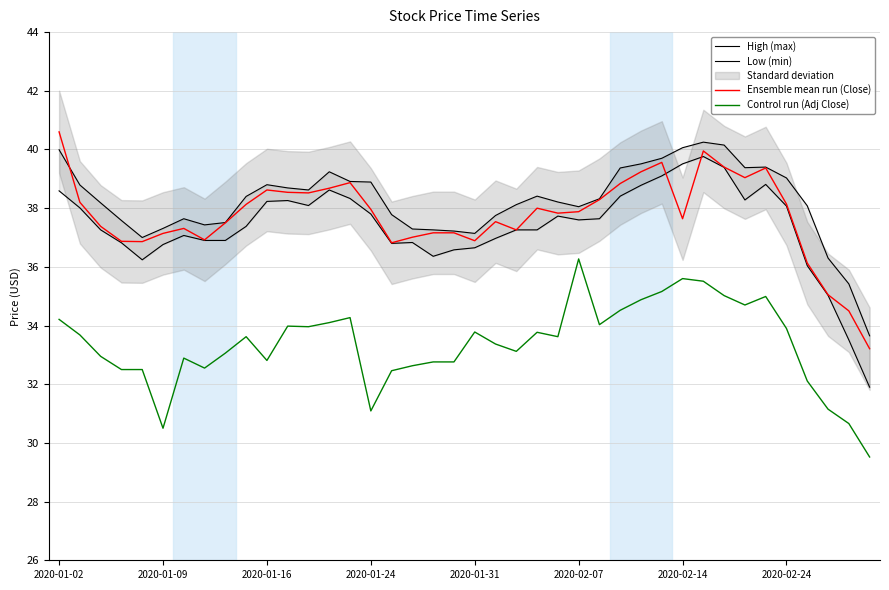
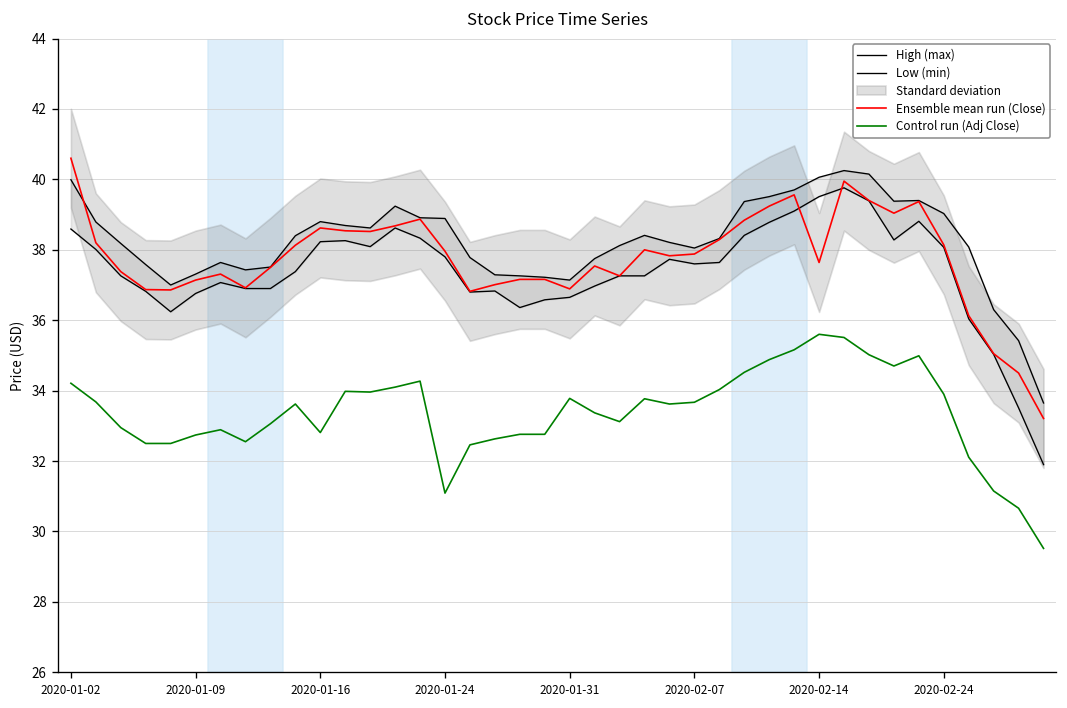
Control run (Adj Close), 2020-01-09: 30.5 -> 32.7
Control run (Adj Close), 2020-02-07: 36.3 -> 33.7
